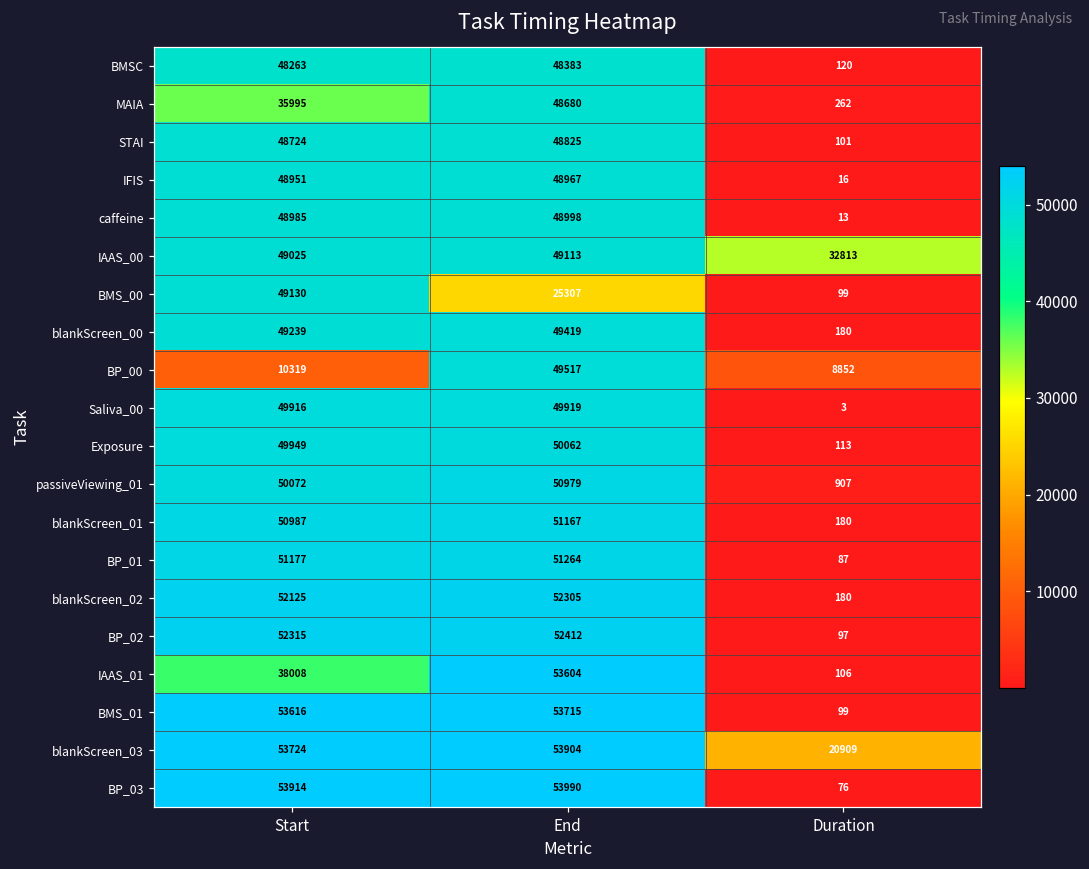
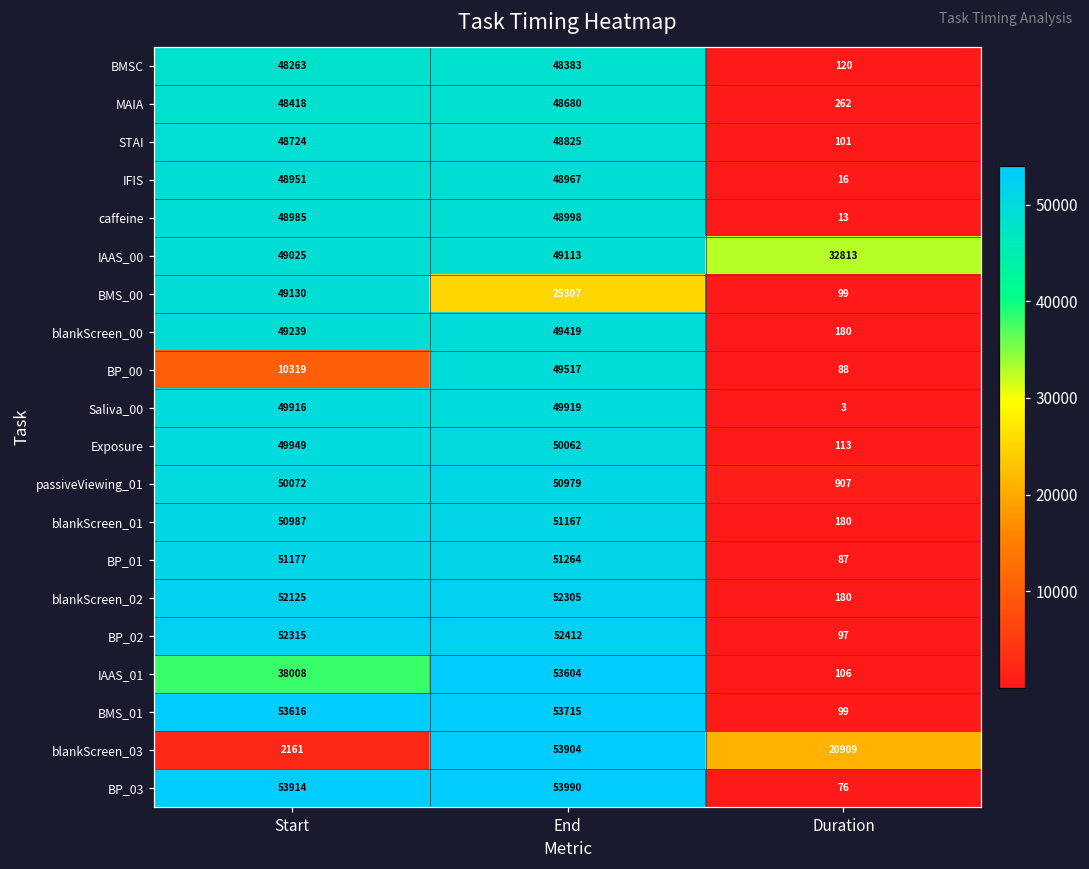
MAIA, Start: 35995 -> 48418
BP_00, Duration: 8852 -> 88
blankScreen_03, Start: 53724 -> 2161
